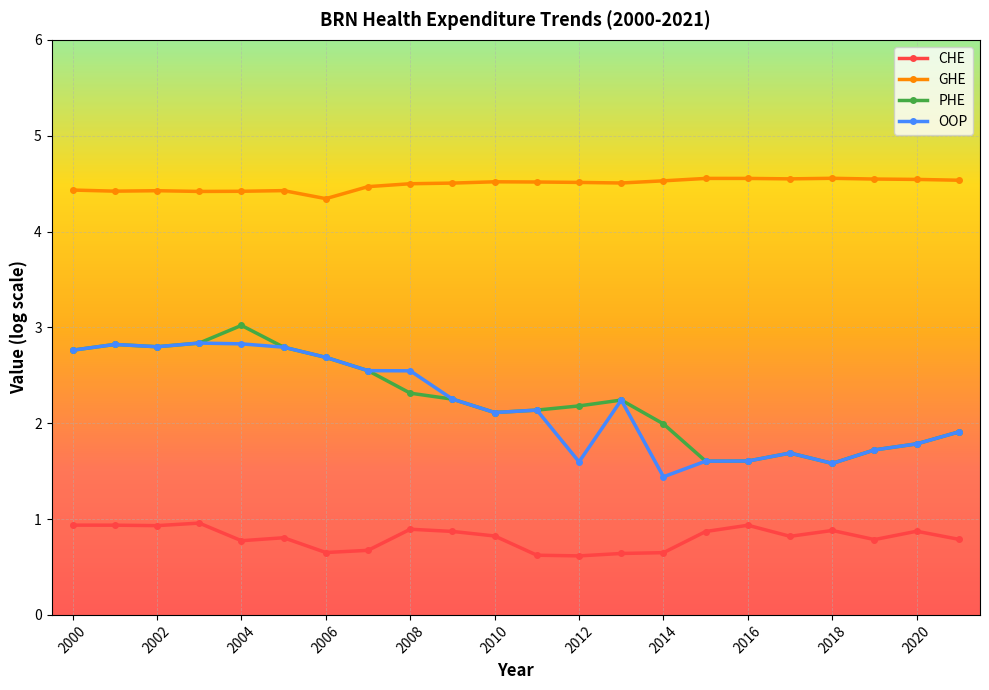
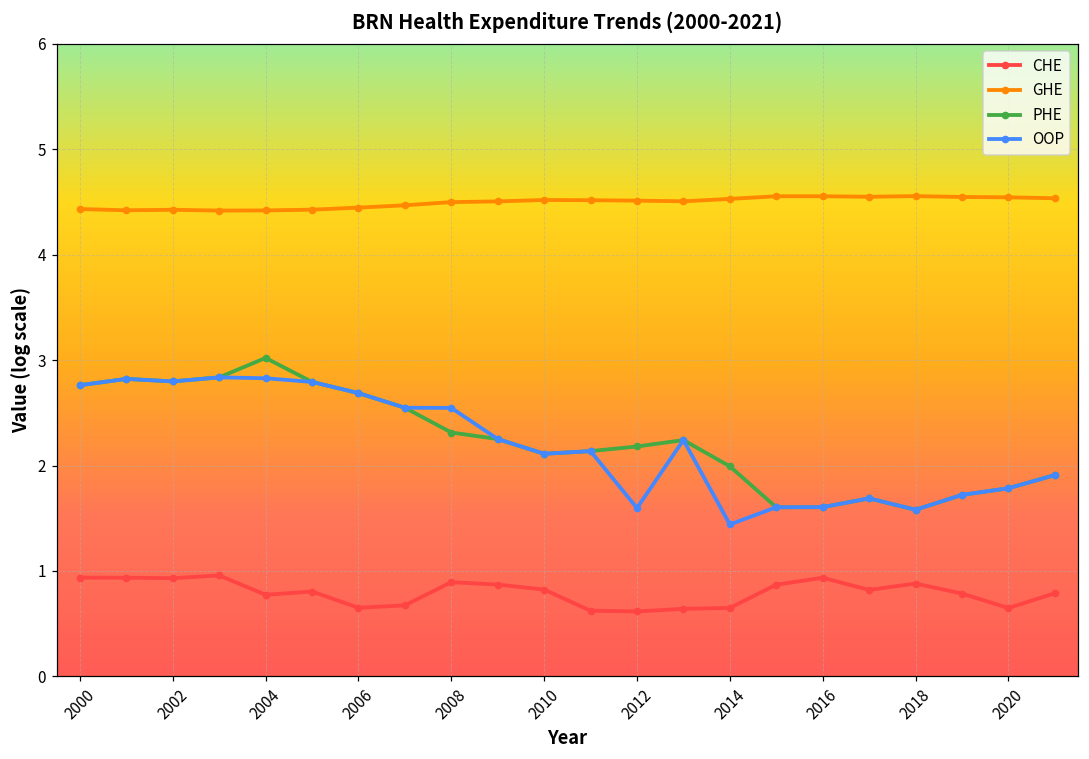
GHE, 2006: 4.3 -> 4.4
CHE, 2020: 0.9 -> 0.6
